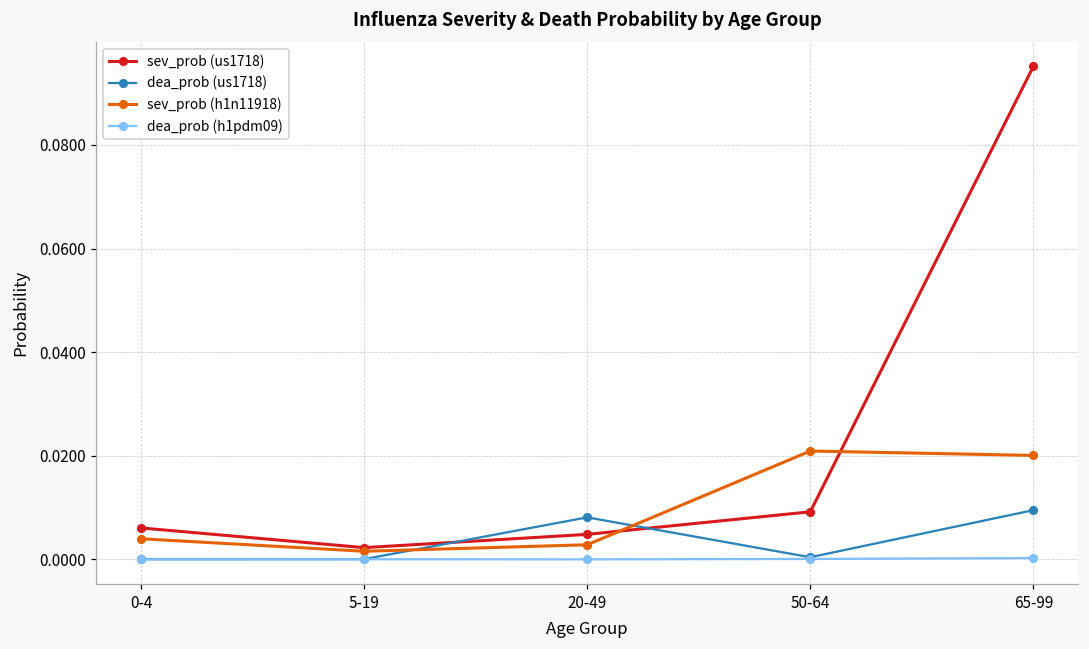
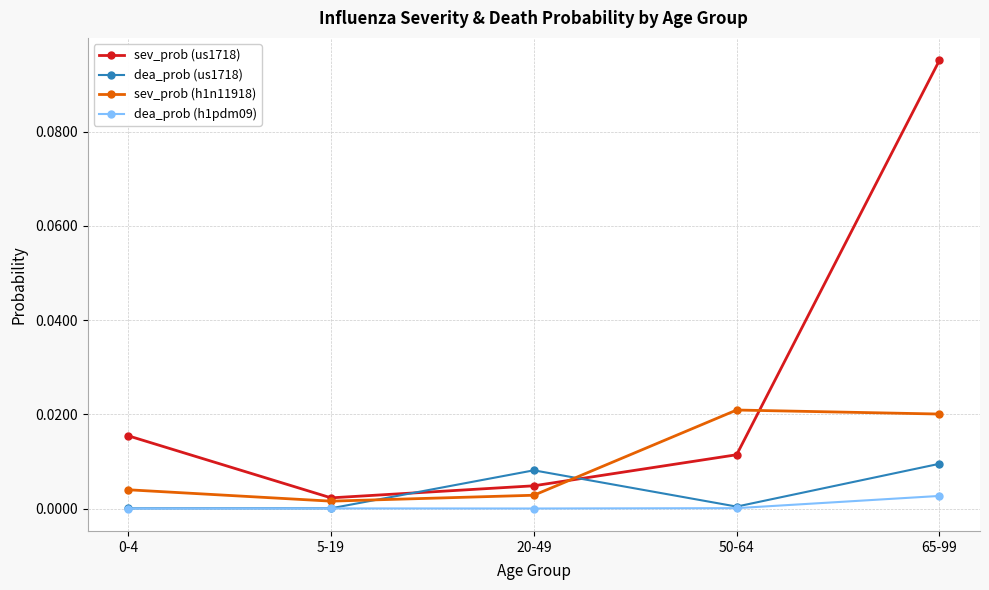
sev_prob (us1718), 0-4: 0.006 -> 0.015
sev_prob (us1718), 50-64: 0.009 -> 0.011
dea_prob (h1pdm09), 65-99: 0.000 -> 0.003
